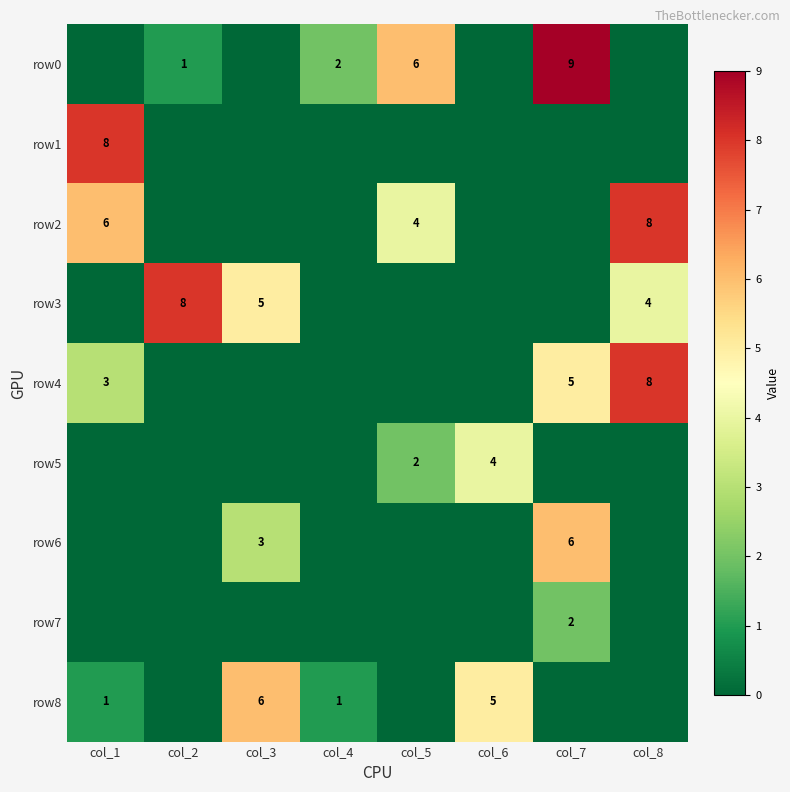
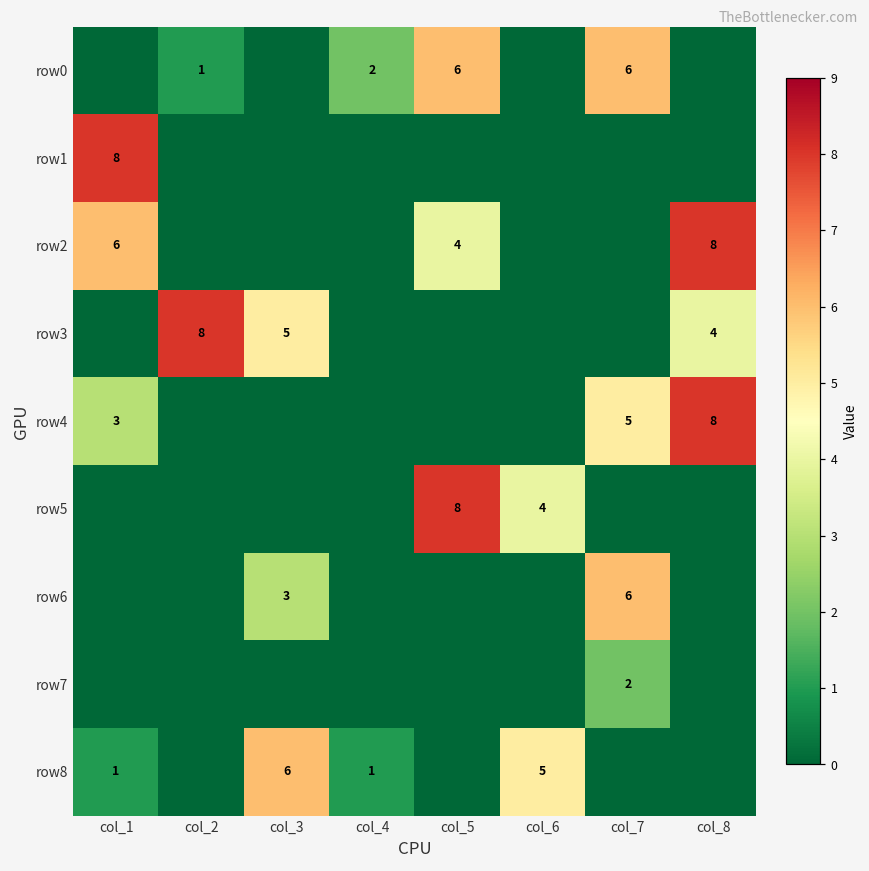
row0, col_7: 9 -> 6
row5, col_5: 2 -> 8
